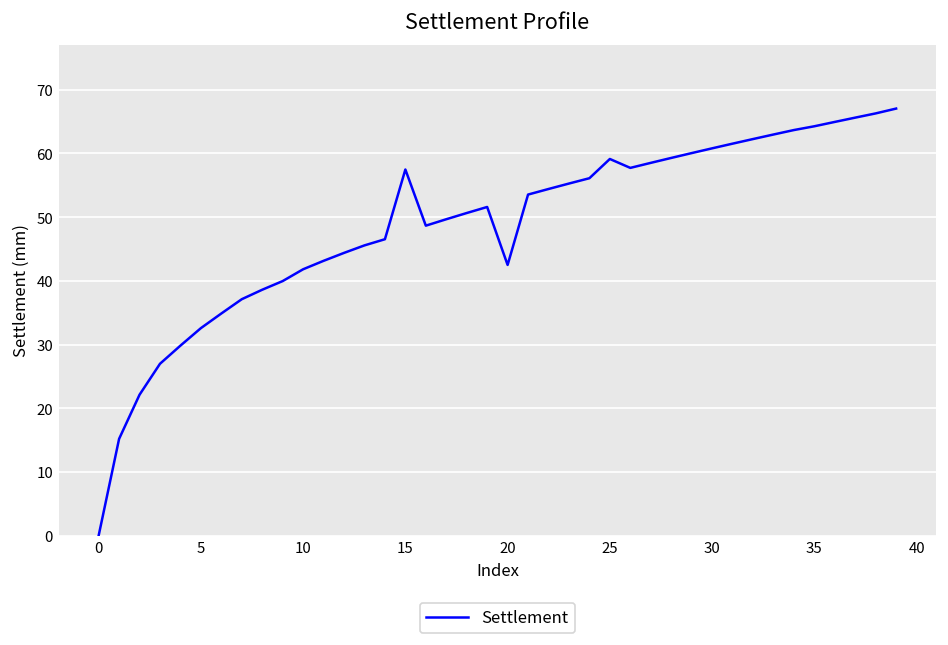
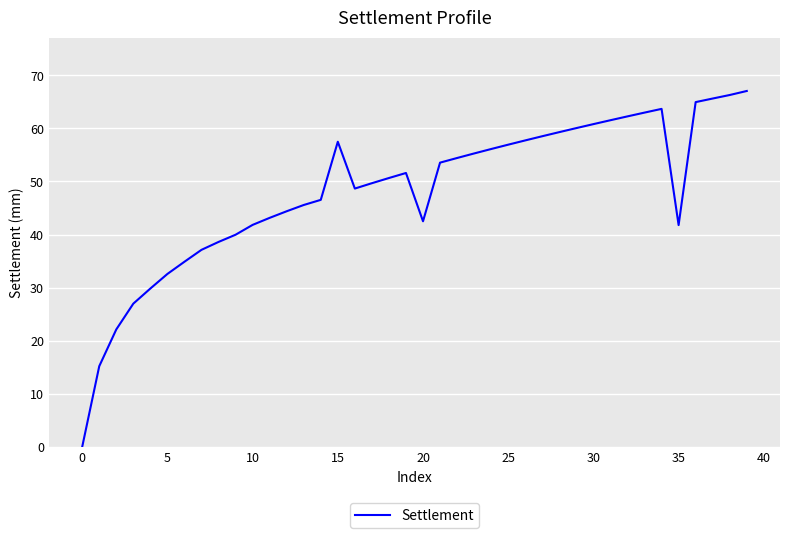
25: 59 -> 57
35: 64 -> 42
